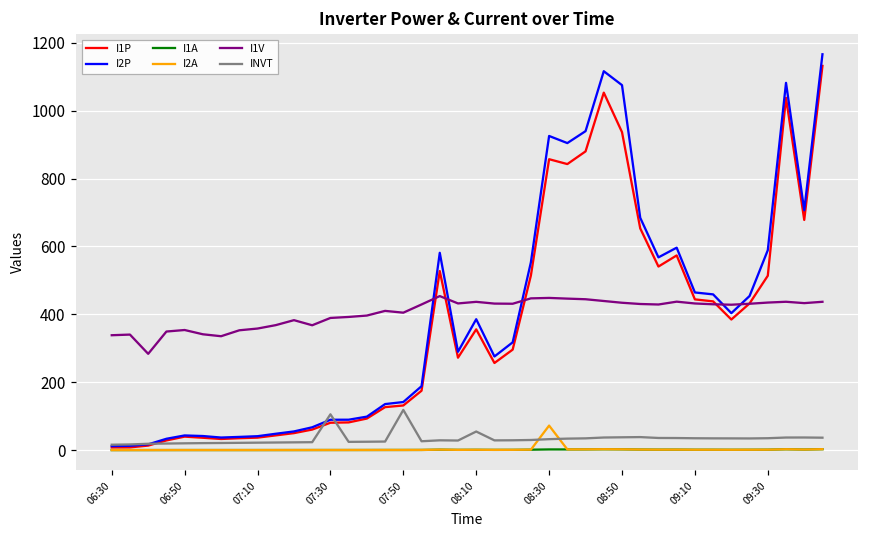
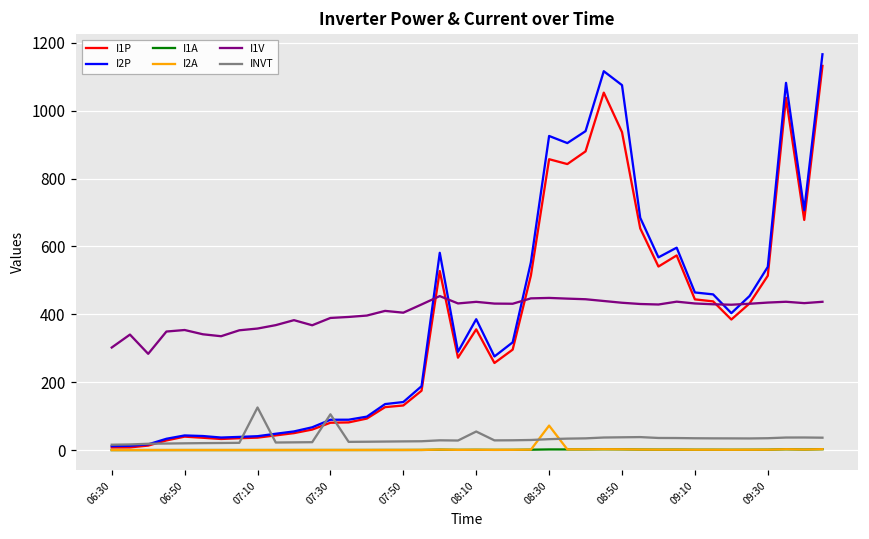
I1V, 06:30: 340 -> 300
INVT, 07:10: 20 -> 130
INVT, 07:50: 120 -> 30
I2P, 09:30: 590 -> 540
